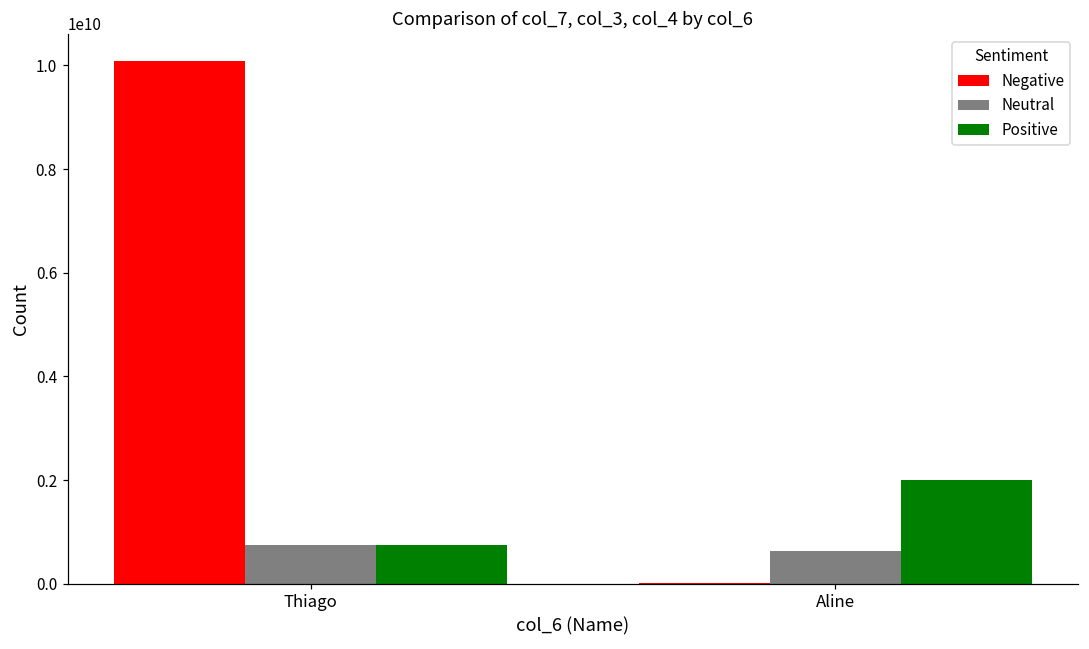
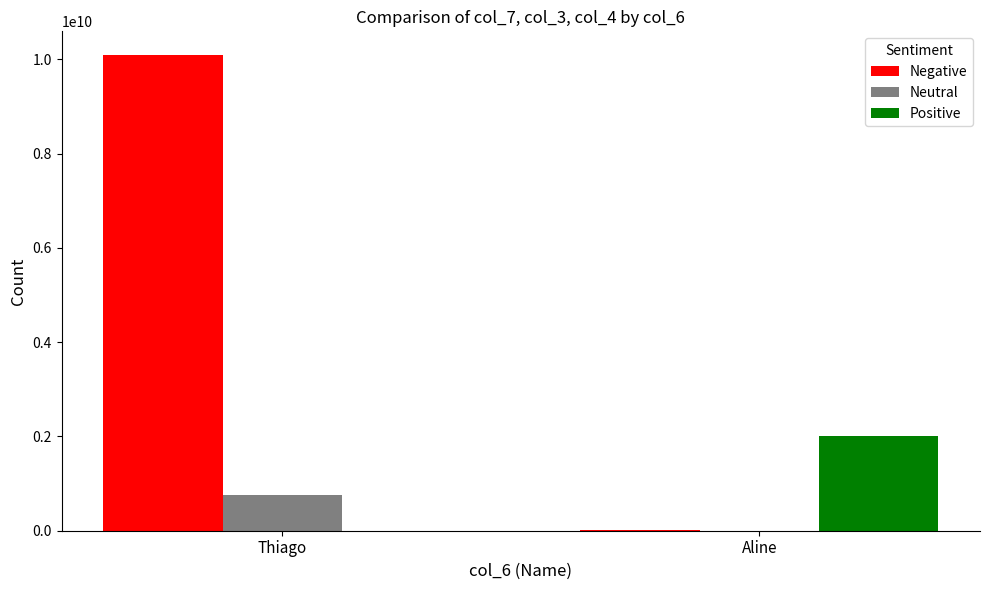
Positive, Thiago: 800000000 -> 0
Neutral, Aline: 600000000 -> 0
